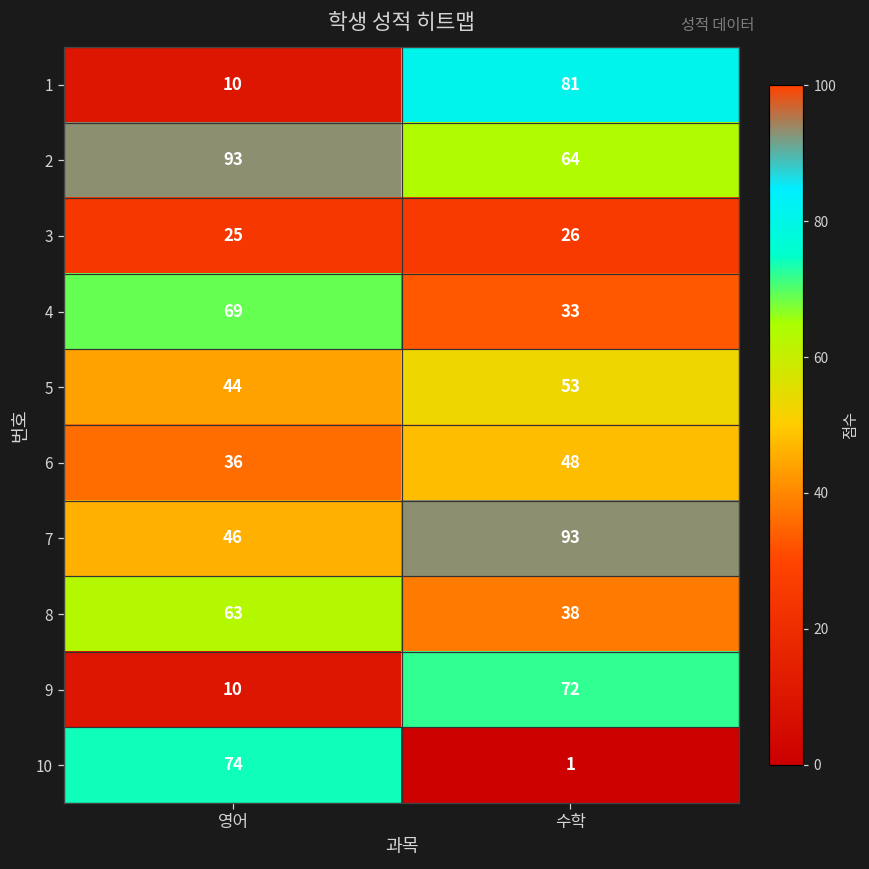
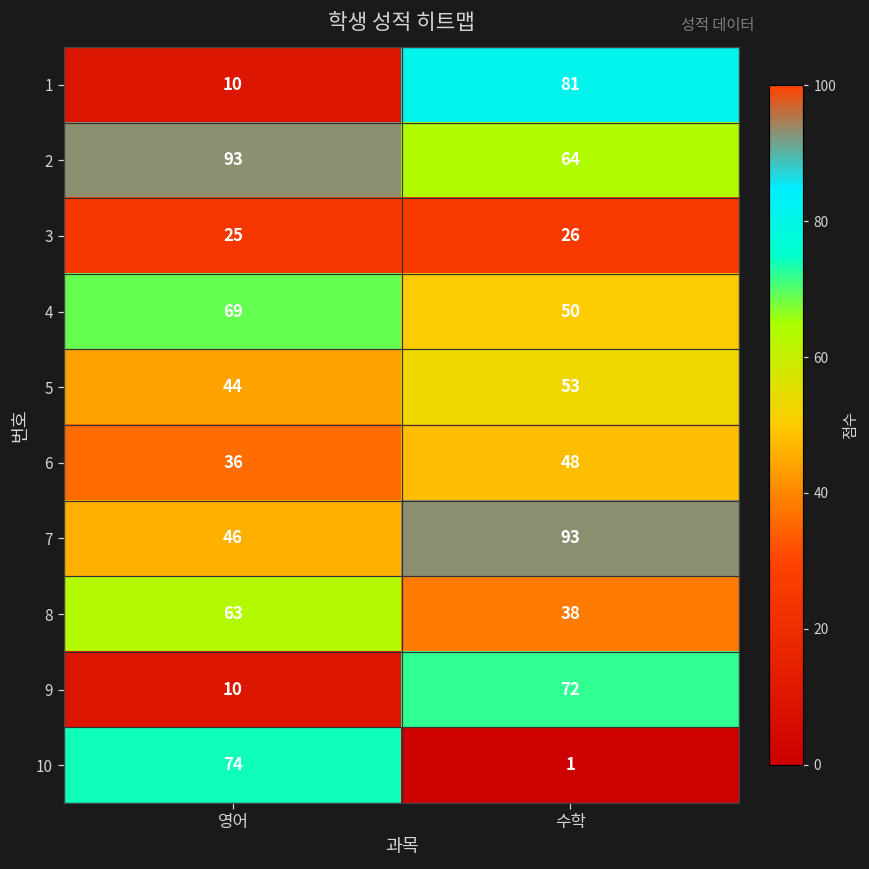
4, 수학: 33 -> 50
